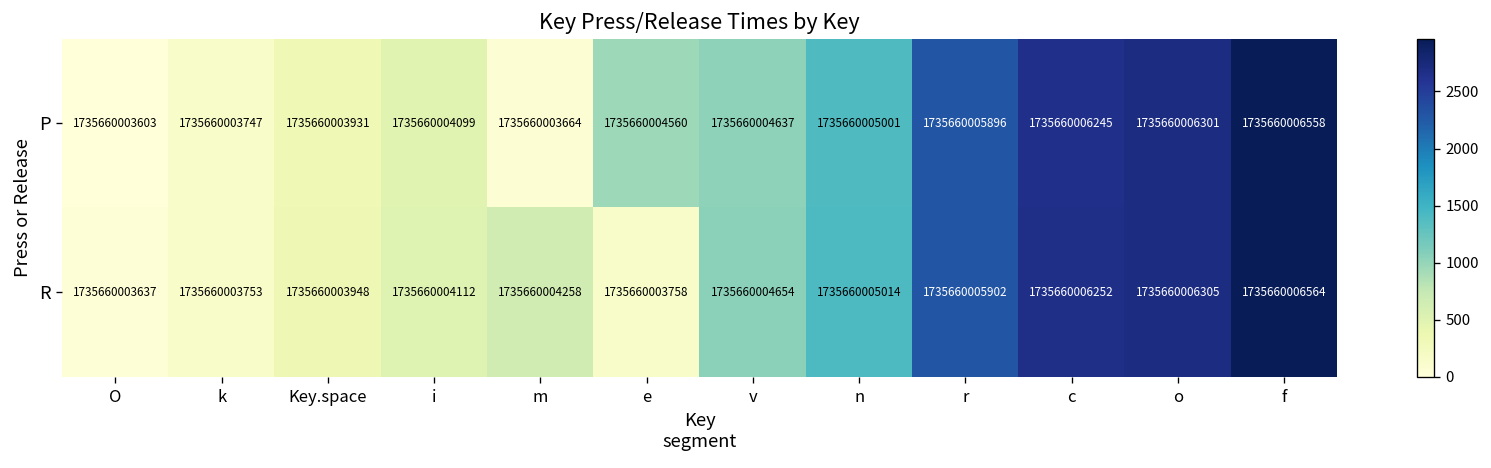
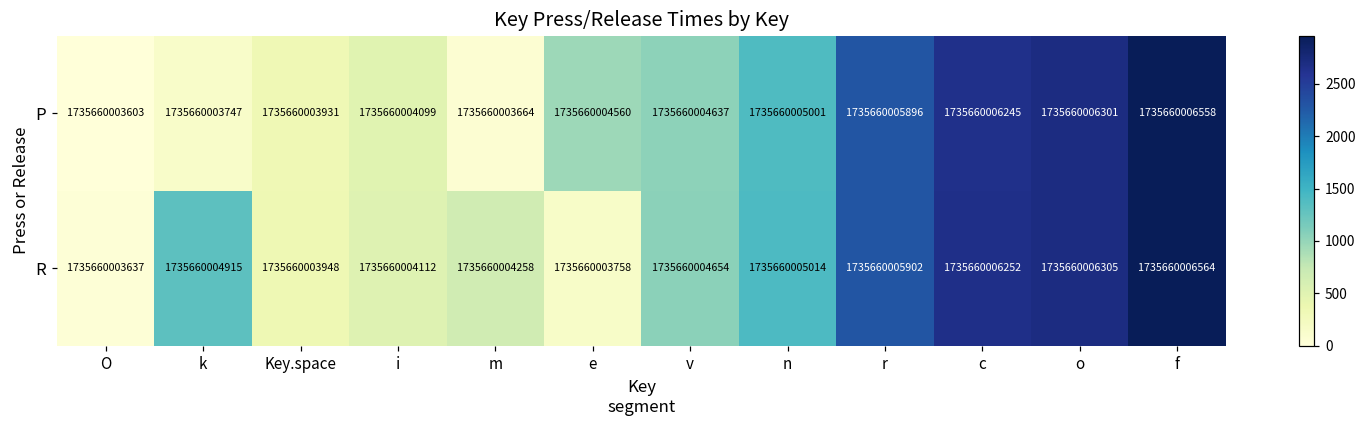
R, k: 1735660003753 -> 1735660004915
